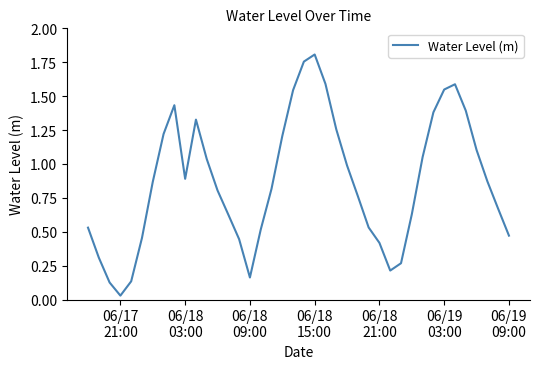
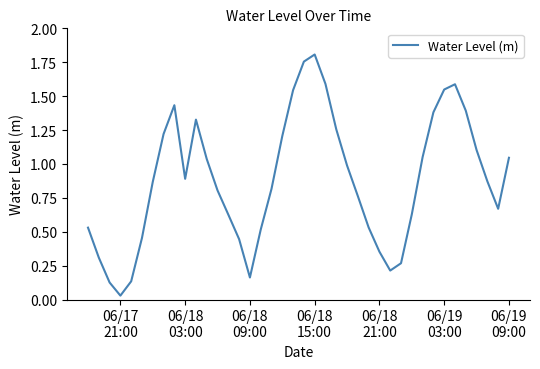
06/18 21:00: 0.42 -> 0.35
06/19 09:00: 0.47 -> 1.05
